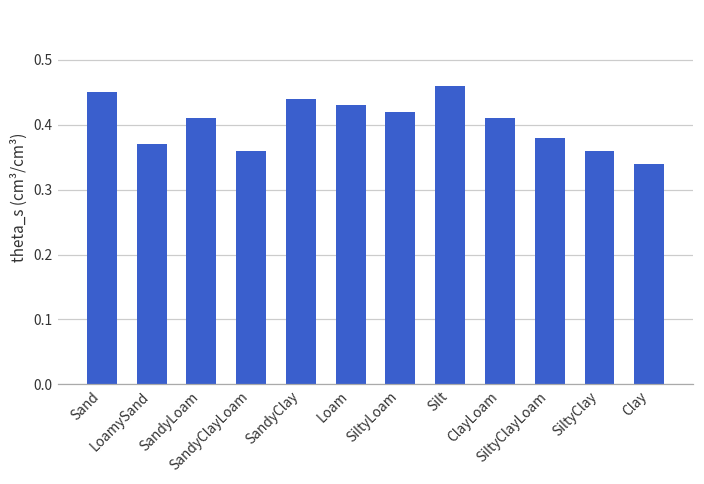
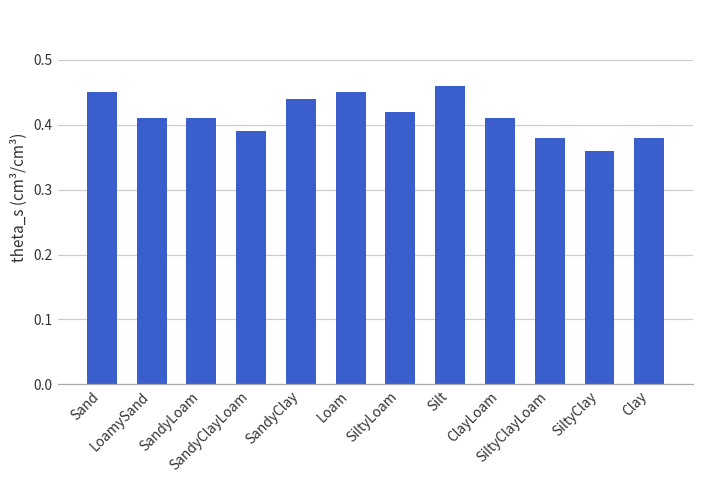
LoamySand: 0.37 -> 0.41
SandyClayLoam: 0.36 -> 0.39
Loam: 0.43 -> 0.45
Clay: 0.34 -> 0.38
